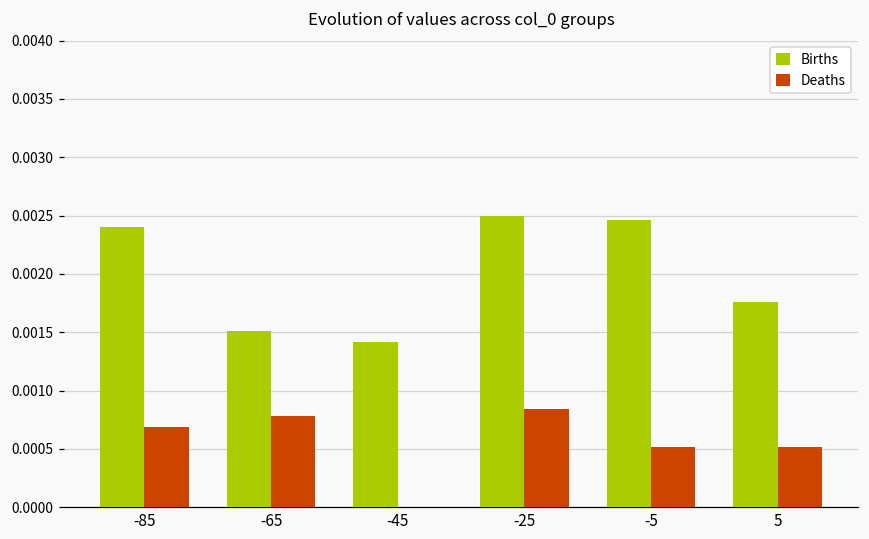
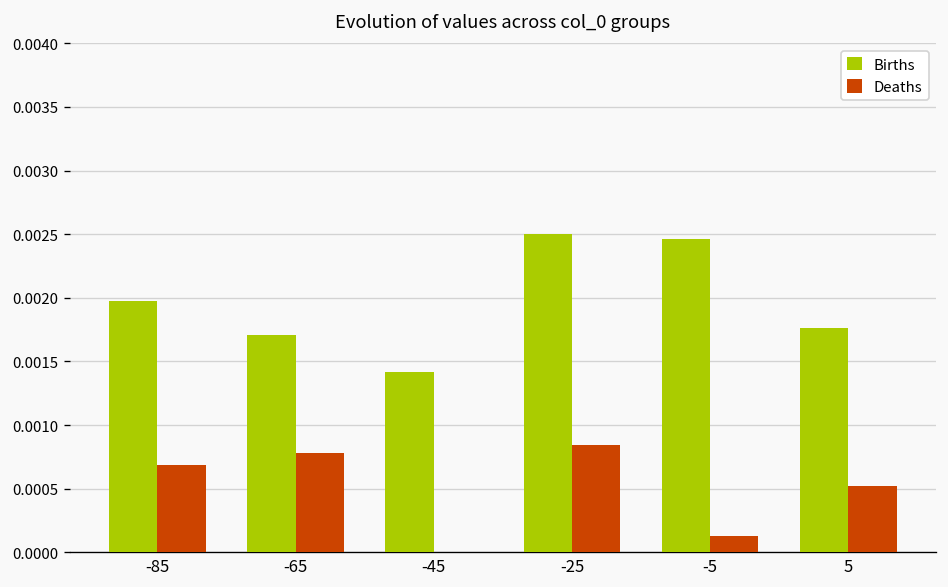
Births, -85: 0.00240 -> 0.00197
Births, -65: 0.00151 -> 0.00171
Deaths, -5: 0.00052 -> 0.00013
